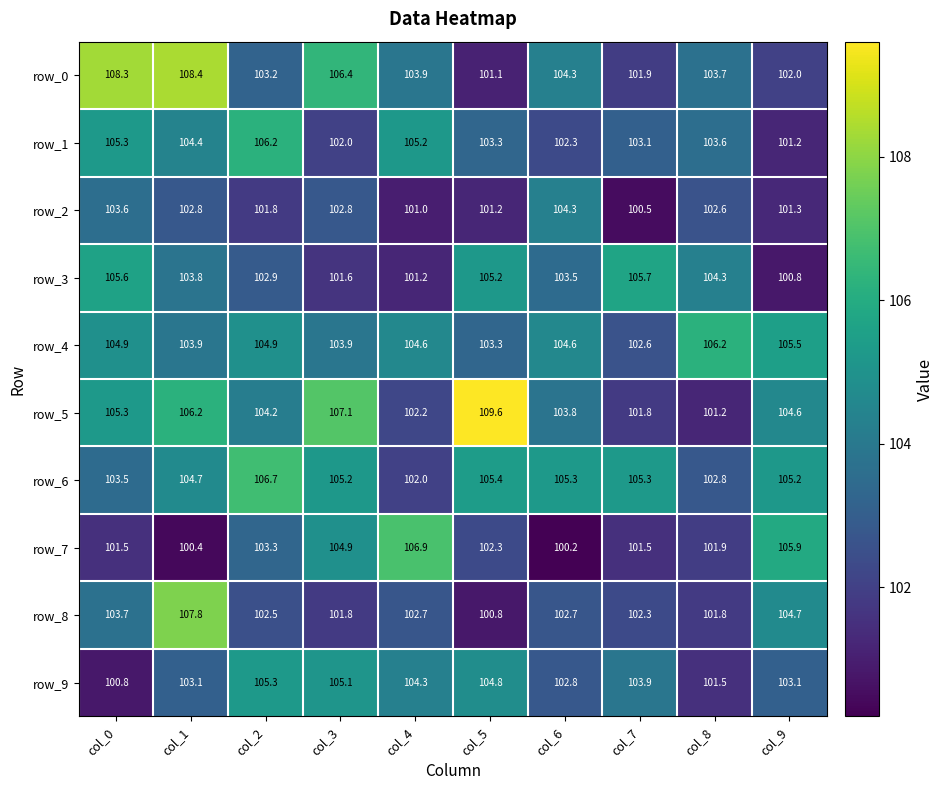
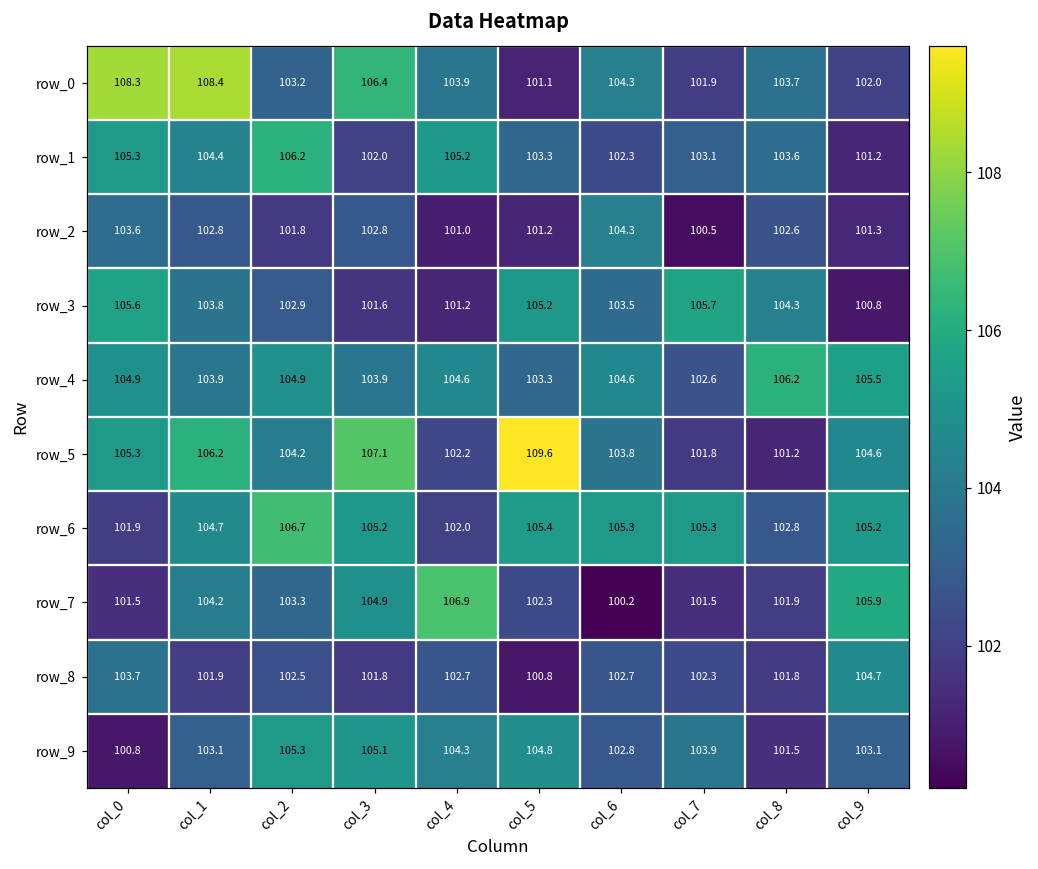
row_6, col_0: 103.5 -> 101.9
row_7, col_1: 100.4 -> 104.2
row_8, col_1: 107.8 -> 101.9
